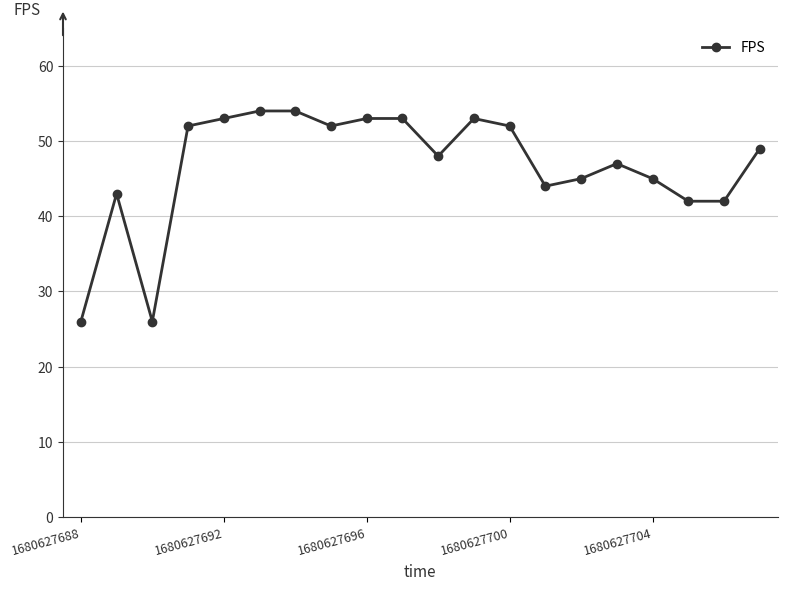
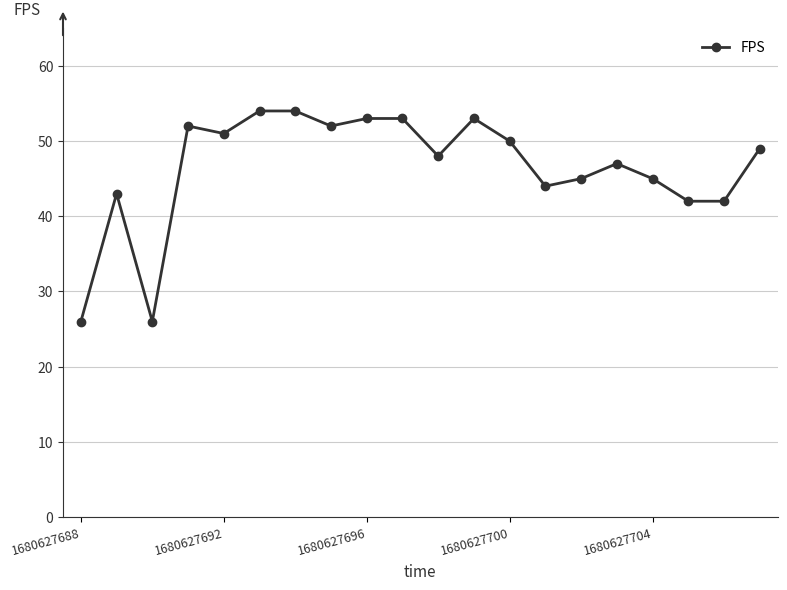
1680627692: 53 -> 51
1680627700: 52 -> 50
